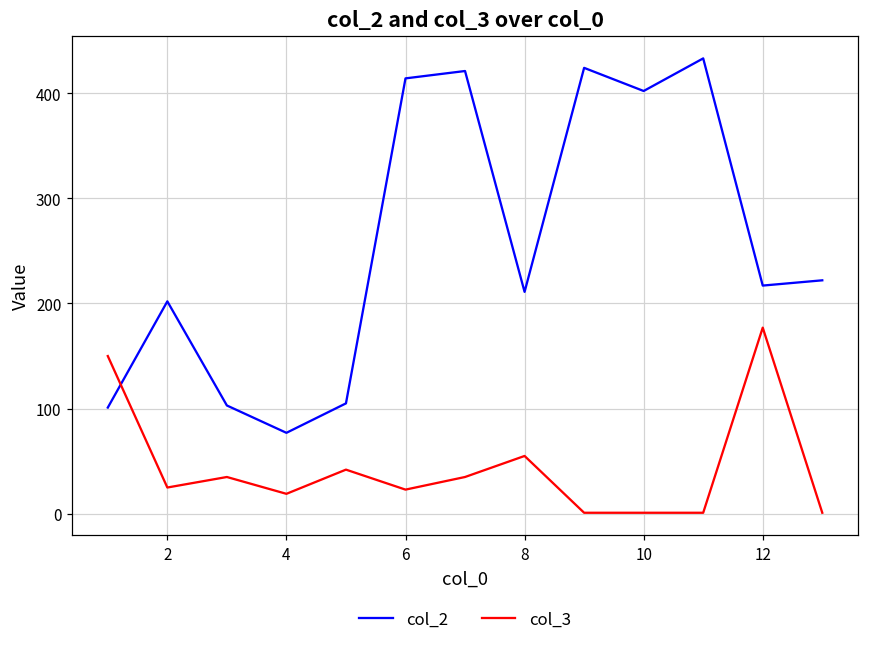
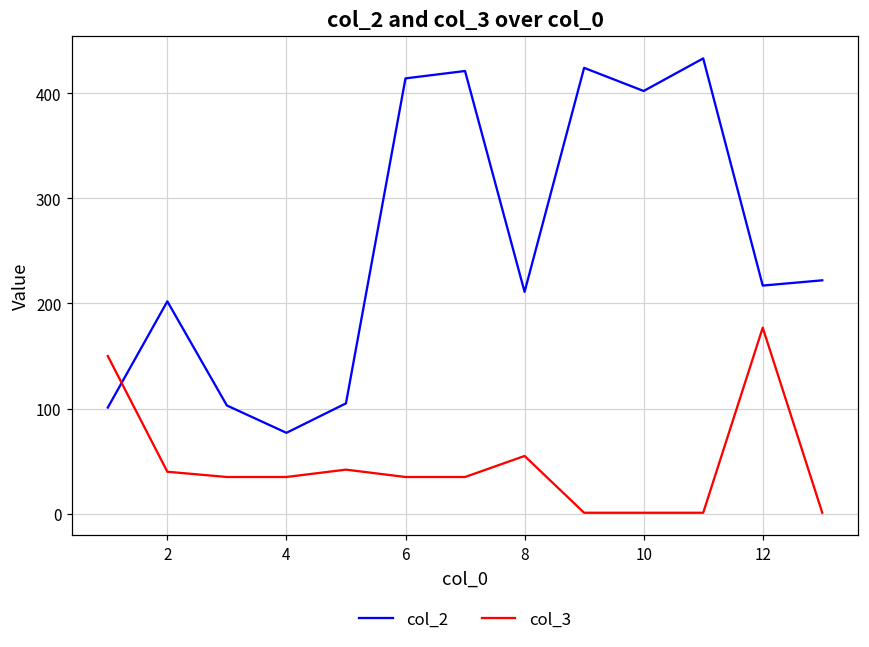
col_3, 2: 30 -> 40
col_3, 4: 20 -> 40
col_3, 6: 20 -> 40
